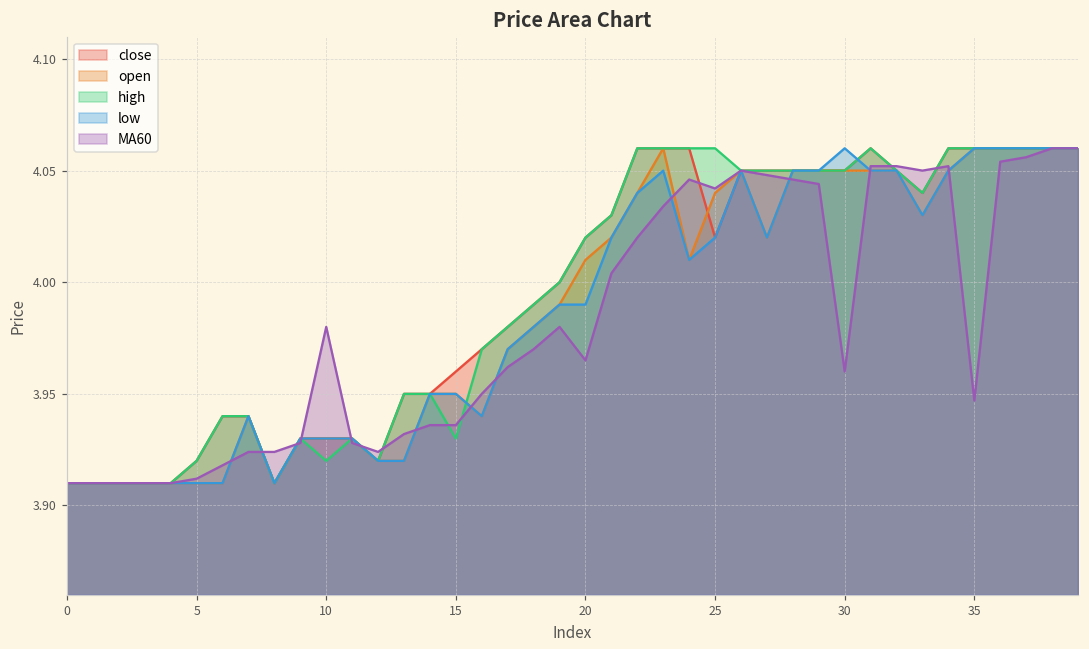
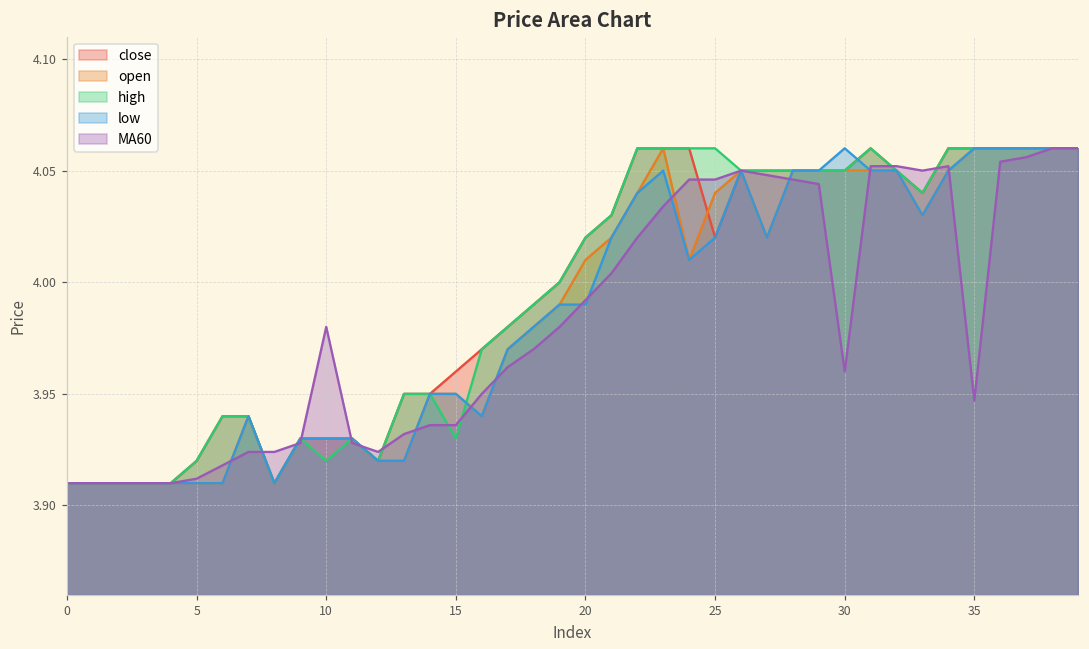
MA60, 20: 3.965 -> 3.992
MA60, 25: 4.042 -> 4.046
